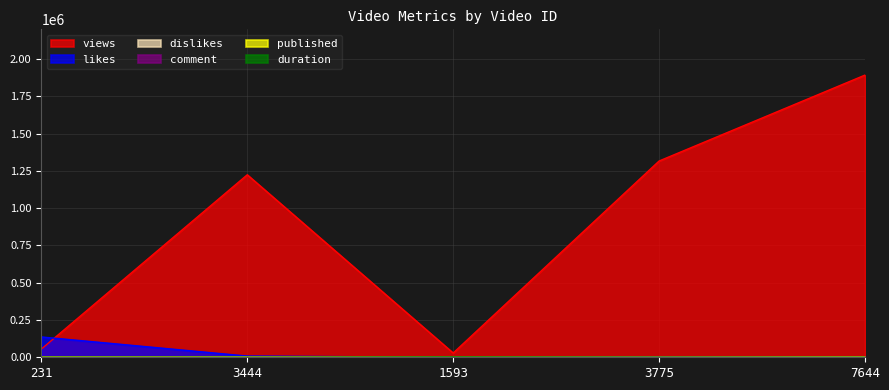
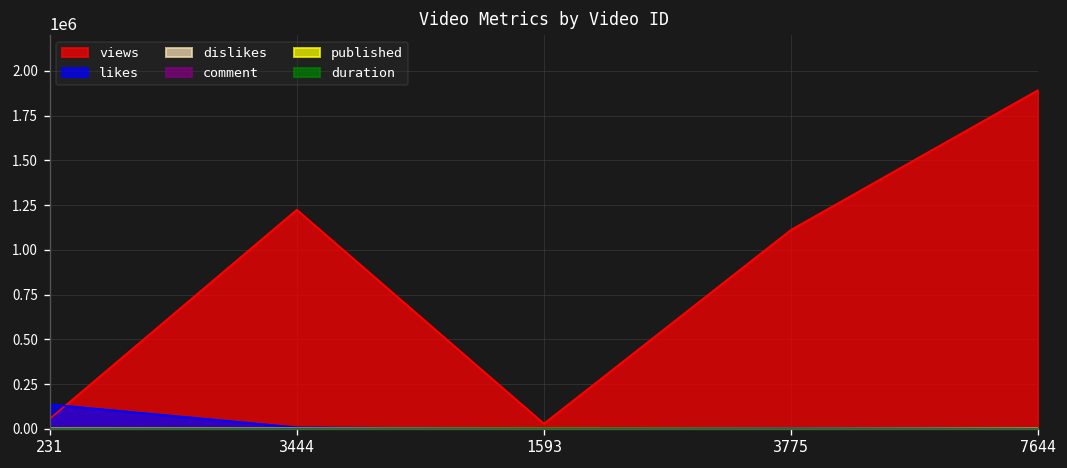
views, 3775: 1320000 -> 1110000
